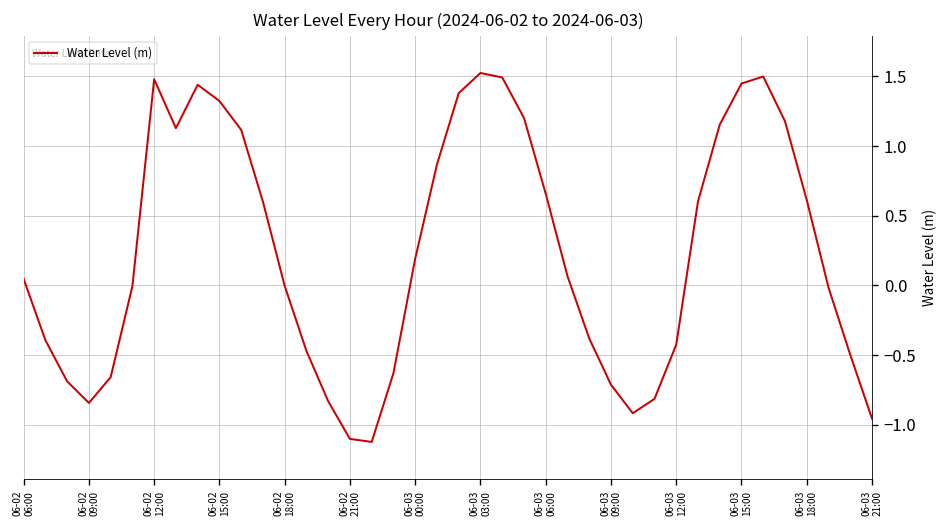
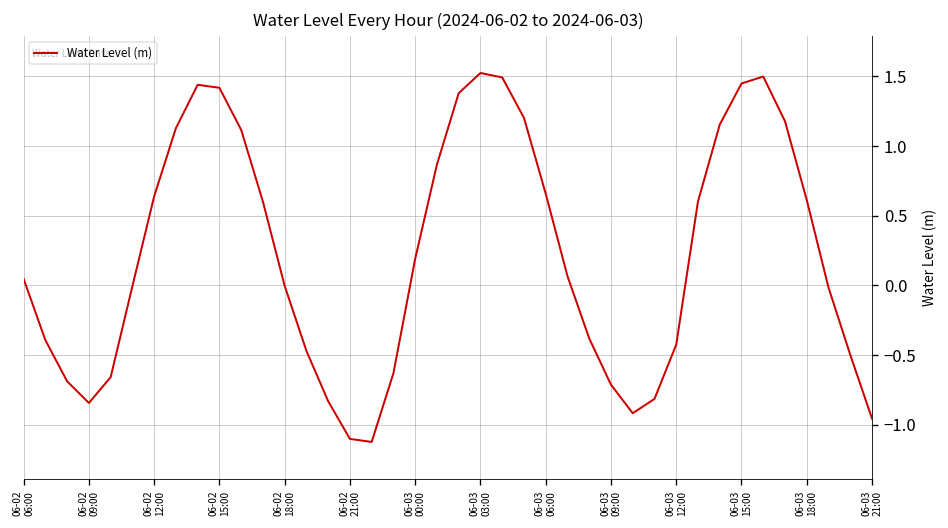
06-02 12:00: 1.48 -> 0.64
06-02 15:00: 1.32 -> 1.42
